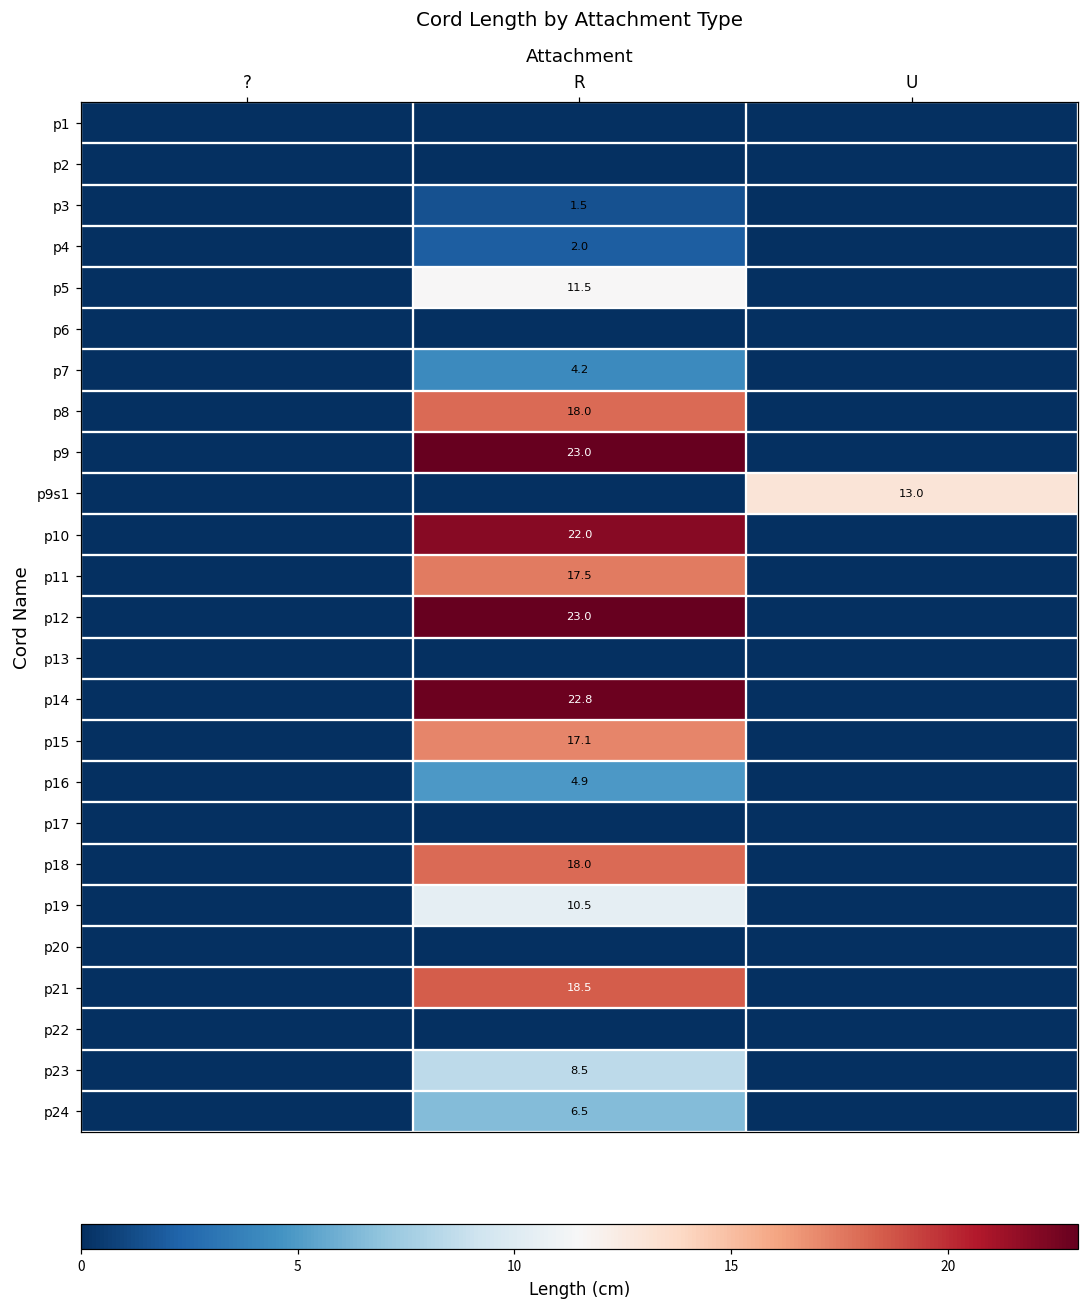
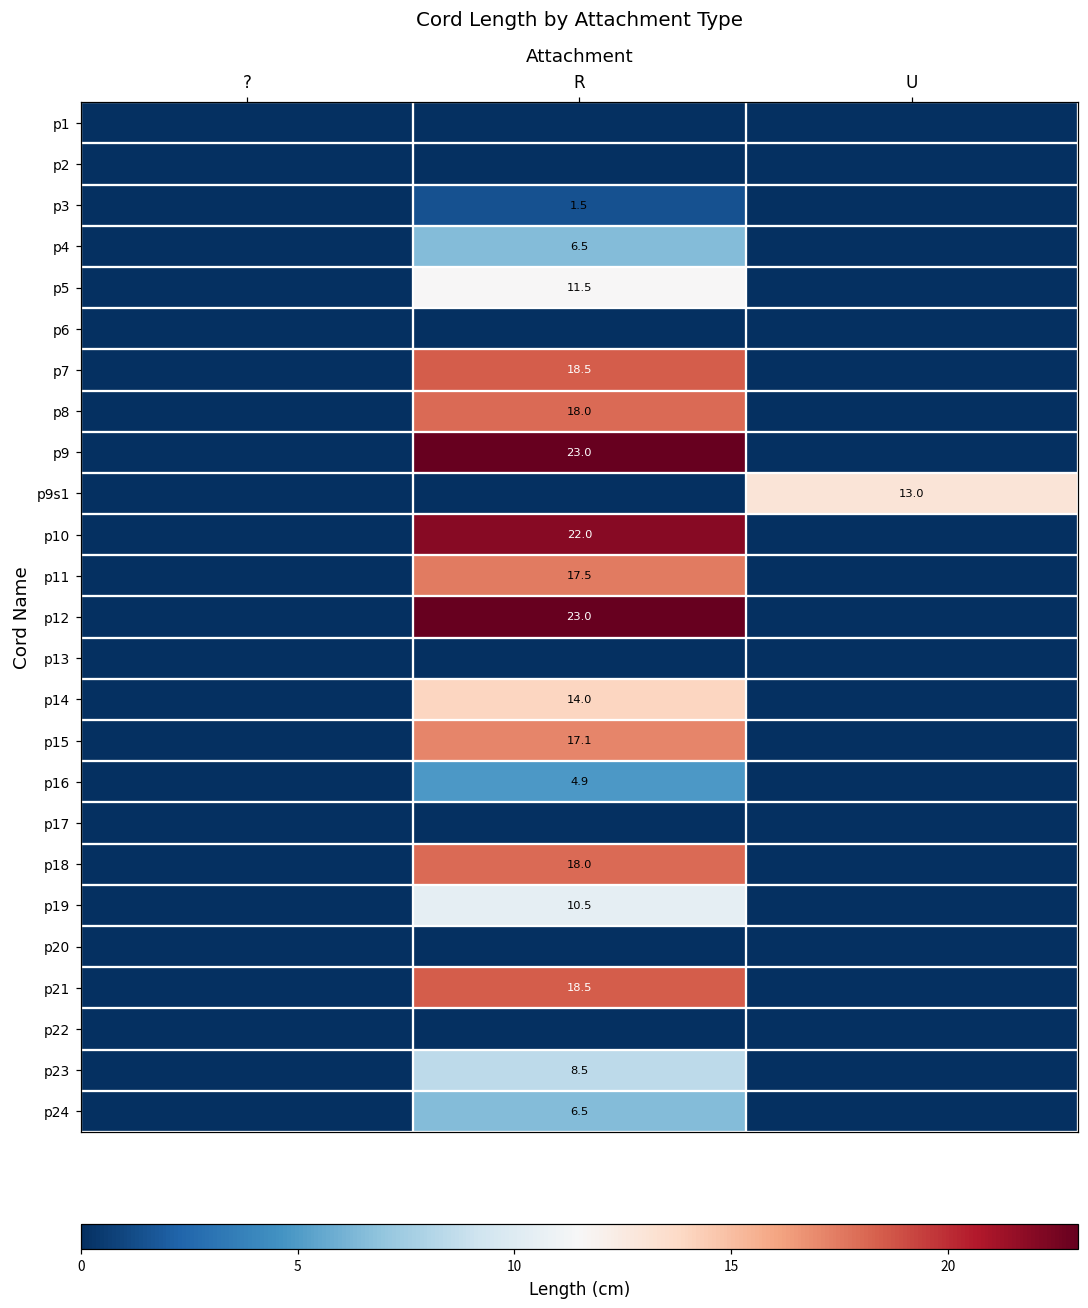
p4, R: 2.0 -> 6.5
p7, R: 4.2 -> 18.5
p14, R: 22.8 -> 14.0
